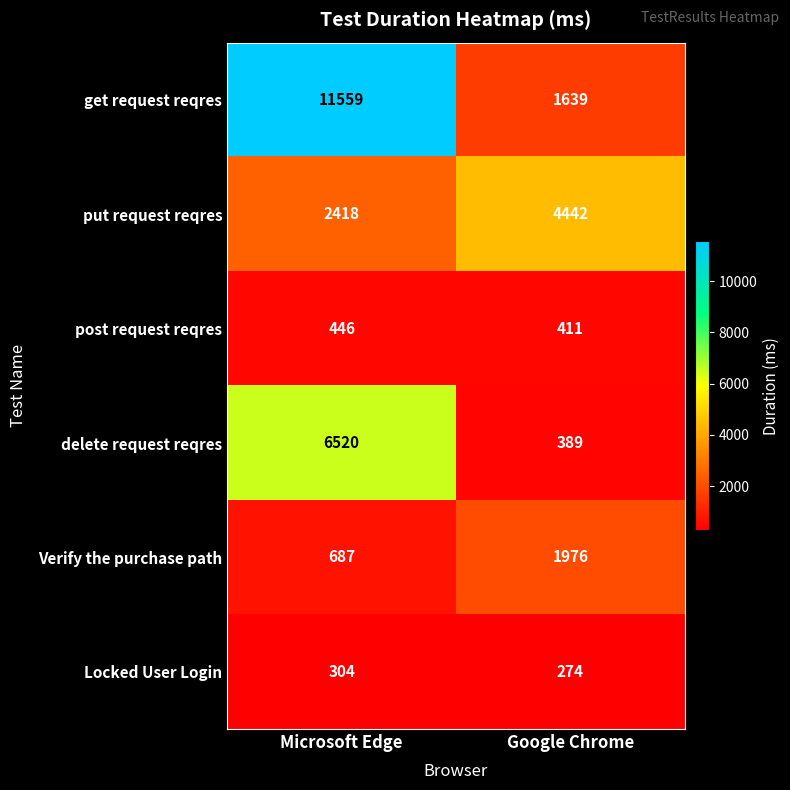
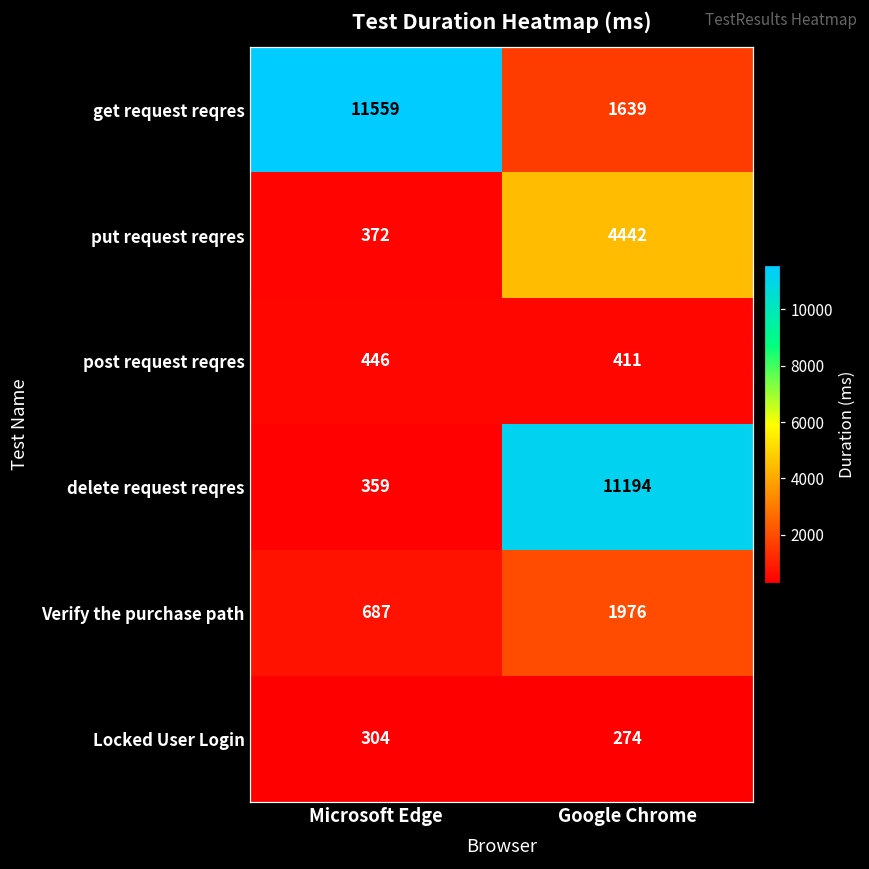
put request reqres, Microsoft Edge: 2418 -> 372
delete request reqres, Microsoft Edge: 6520 -> 359
delete request reqres, Google Chrome: 389 -> 11194
